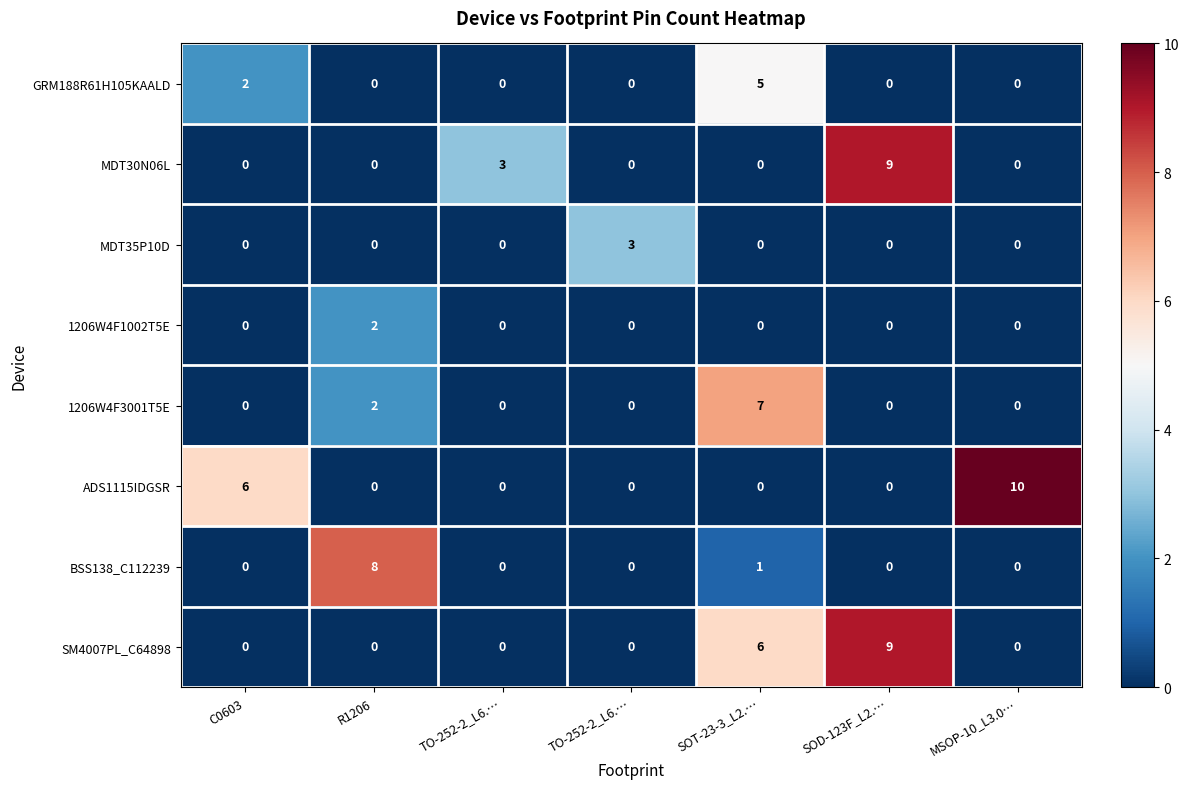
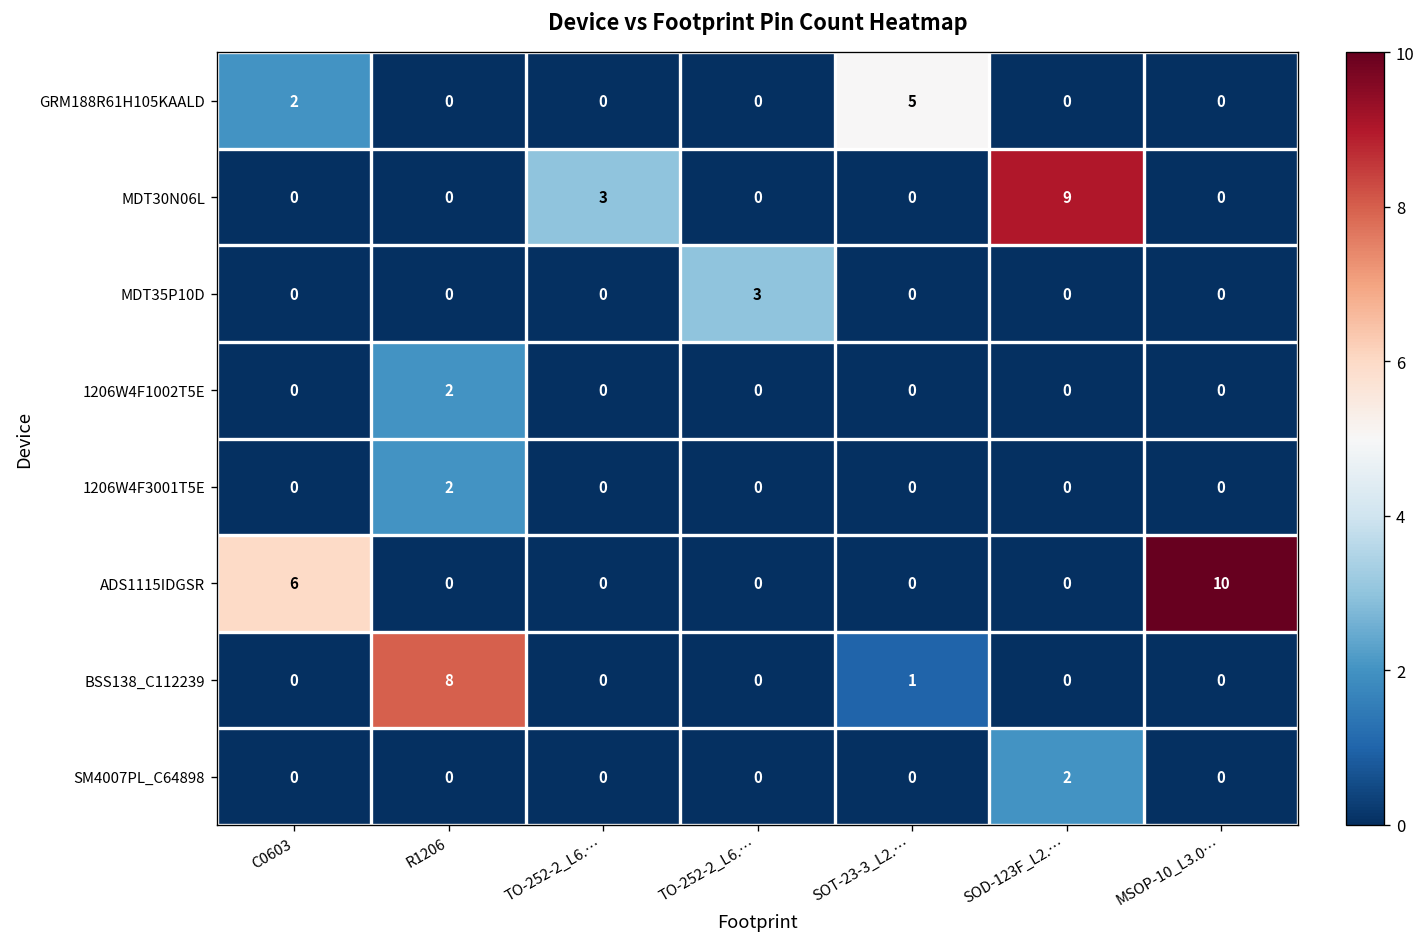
1206W4F3001T5E, SOT-23-3_L2.…: 7 -> 0
SM4007PL_C64898, SOT-23-3_L2.…: 6 -> 0
SM4007PL_C64898, SOD-123F_L2.…: 9 -> 2
